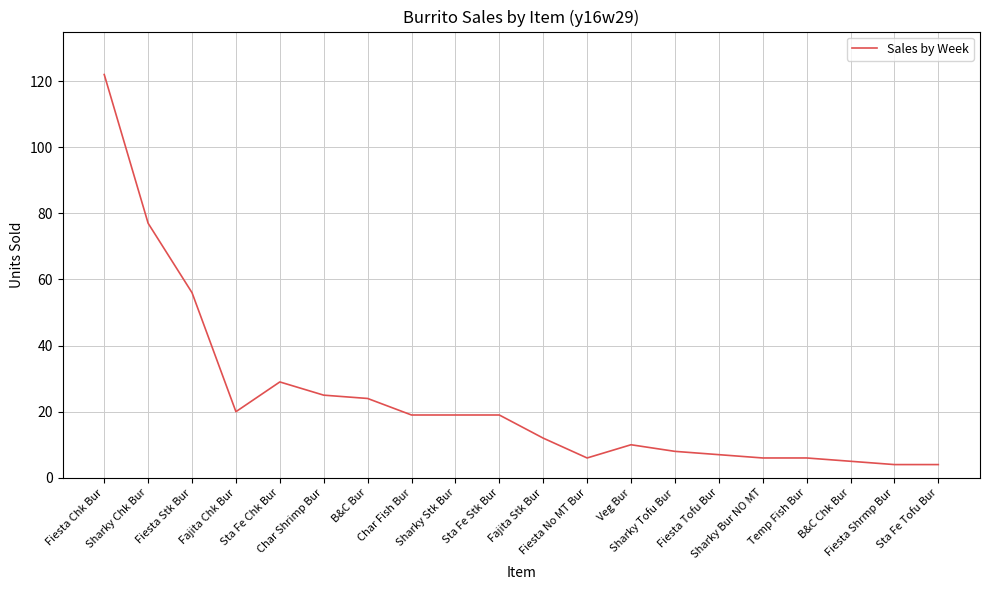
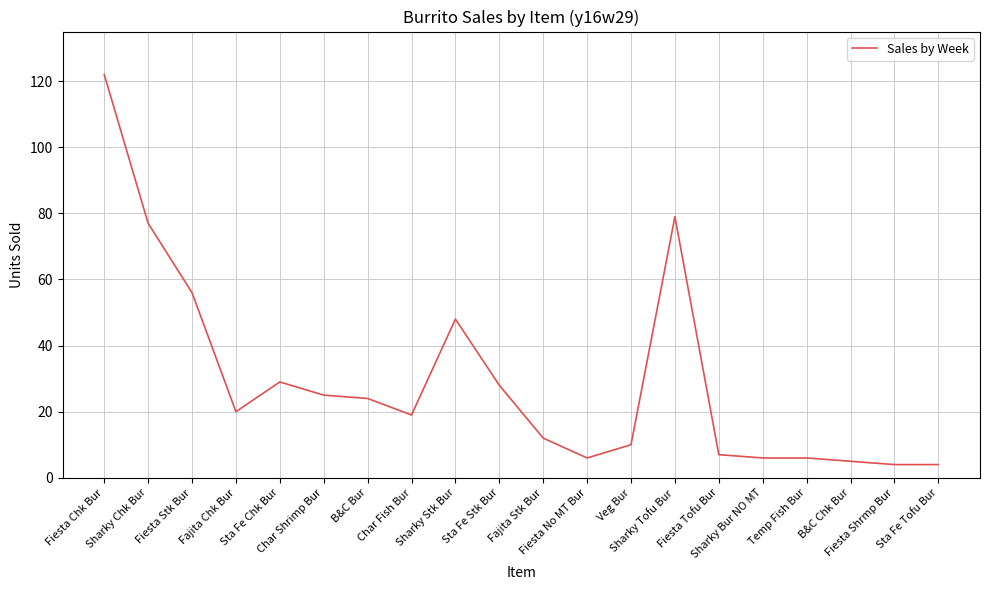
Sharky Stk Bur: 19 -> 48
Sta Fe Stk Bur: 19 -> 28
Sharky Tofu Bur: 8 -> 79
